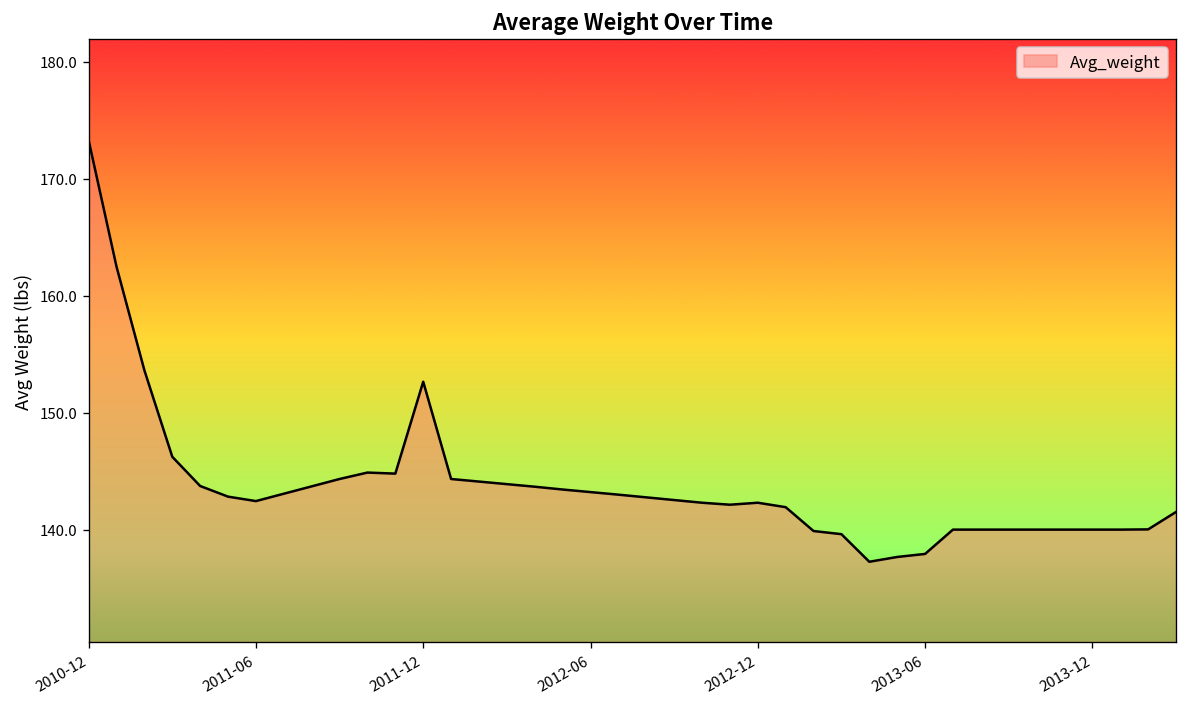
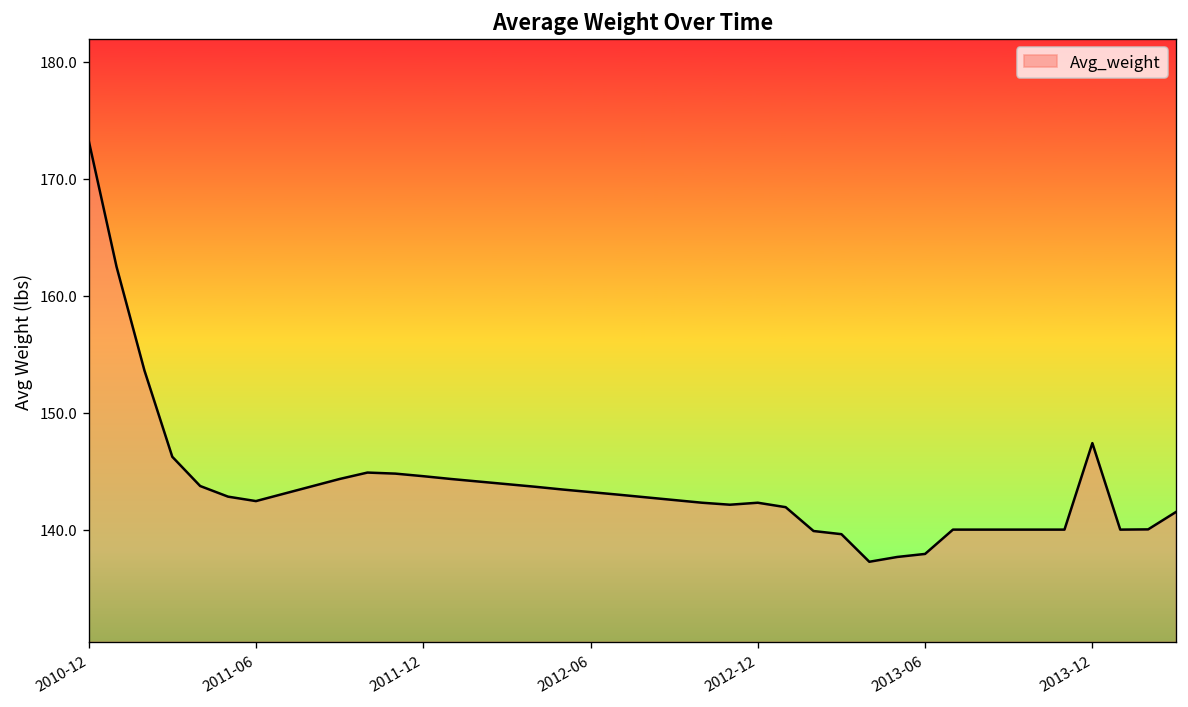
2011-12: 153 -> 145
2013-12: 140 -> 147
